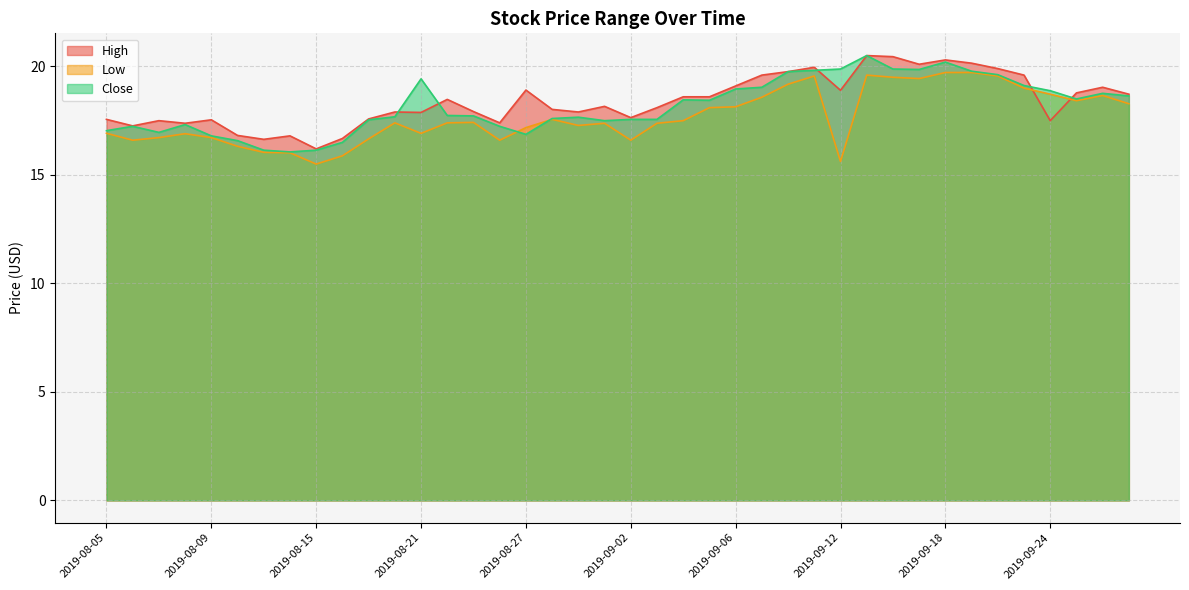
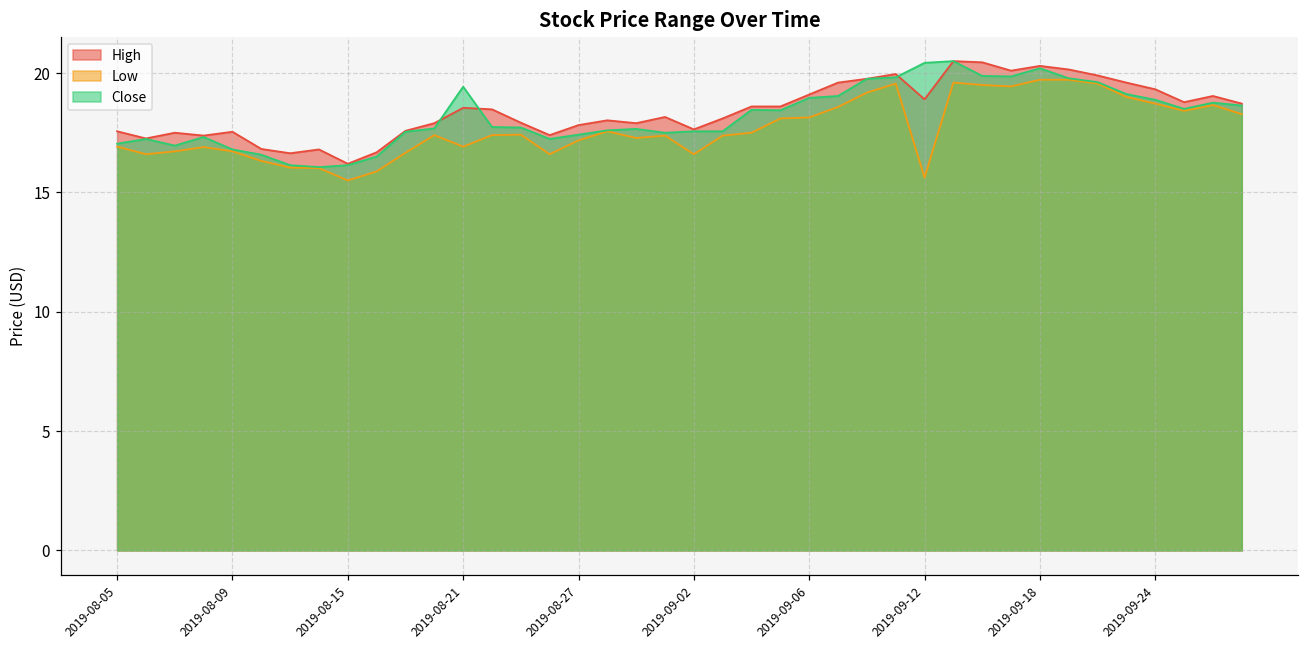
High, 2019-08-21: 17.9 -> 18.5
High, 2019-08-27: 18.9 -> 17.8
Close, 2019-08-27: 16.9 -> 17.4
Close, 2019-09-12: 19.9 -> 20.4
High, 2019-09-24: 17.5 -> 19.3
